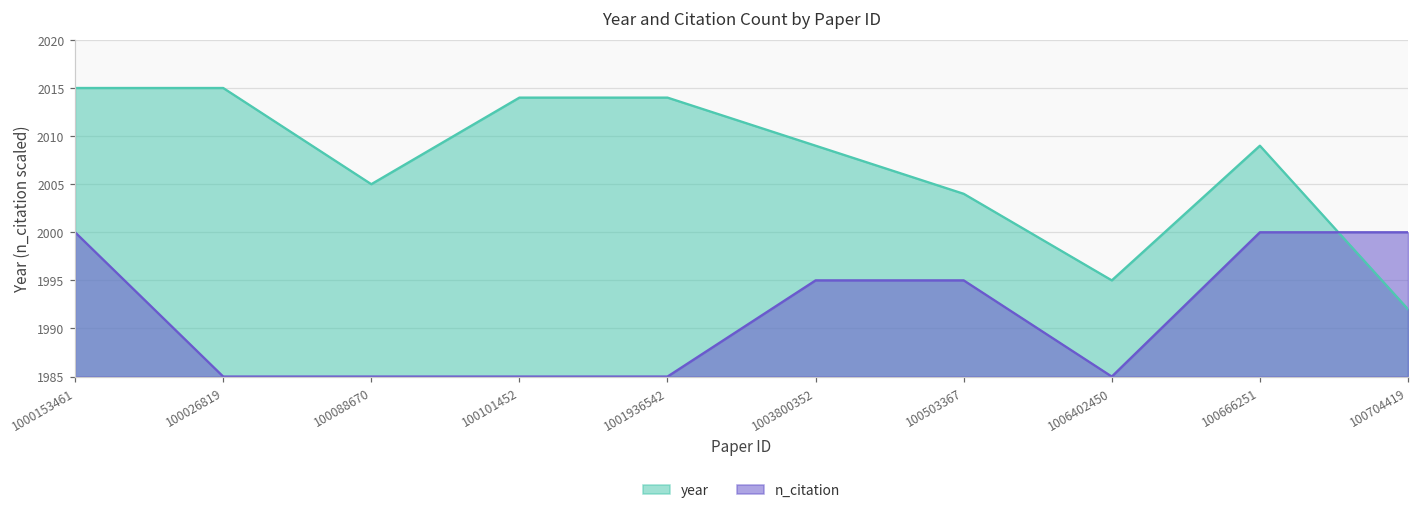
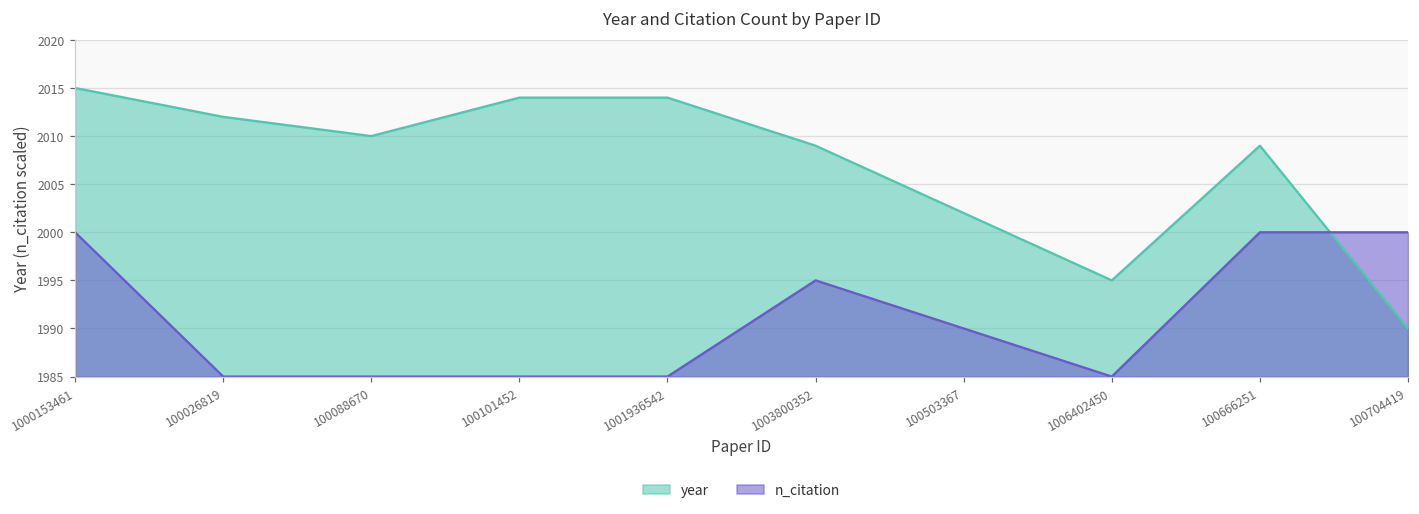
year, 100026819: 2015 -> 2012
year, 100088670: 2005 -> 2010
year, 100503367: 2004 -> 2002
n_citation, 100503367: 1995 -> 1990
year, 100704419: 1992 -> 1990
